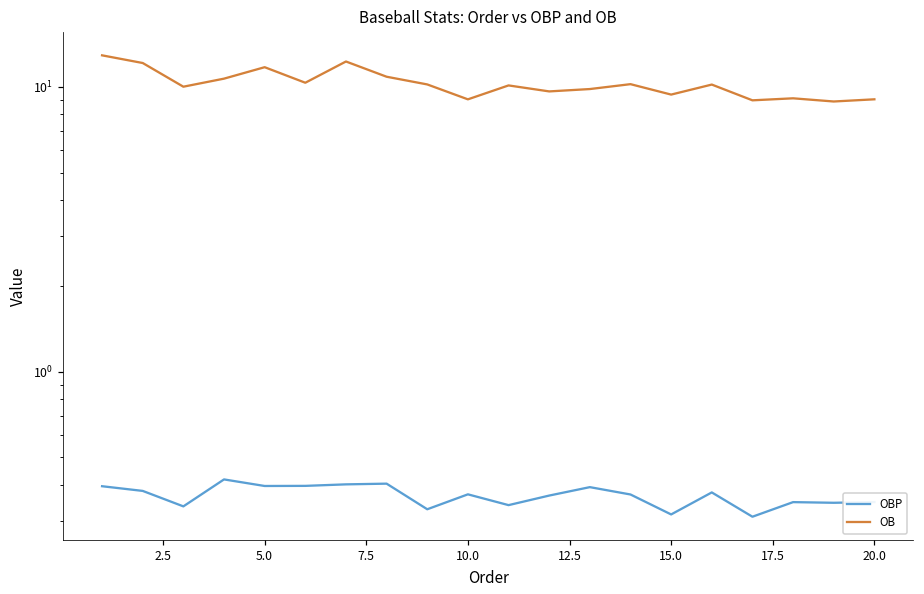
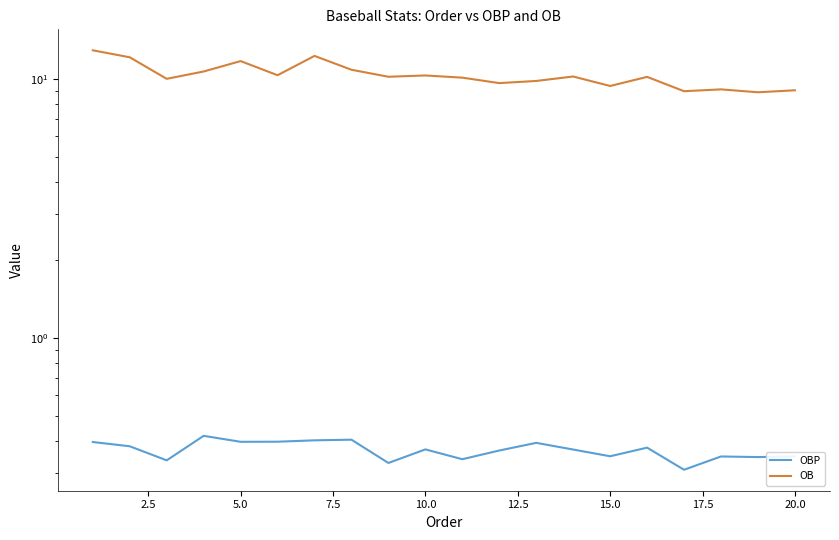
OB, 10.0: 9.0 -> 10.3
OBP, 15.0: 0.32 -> 0.35
